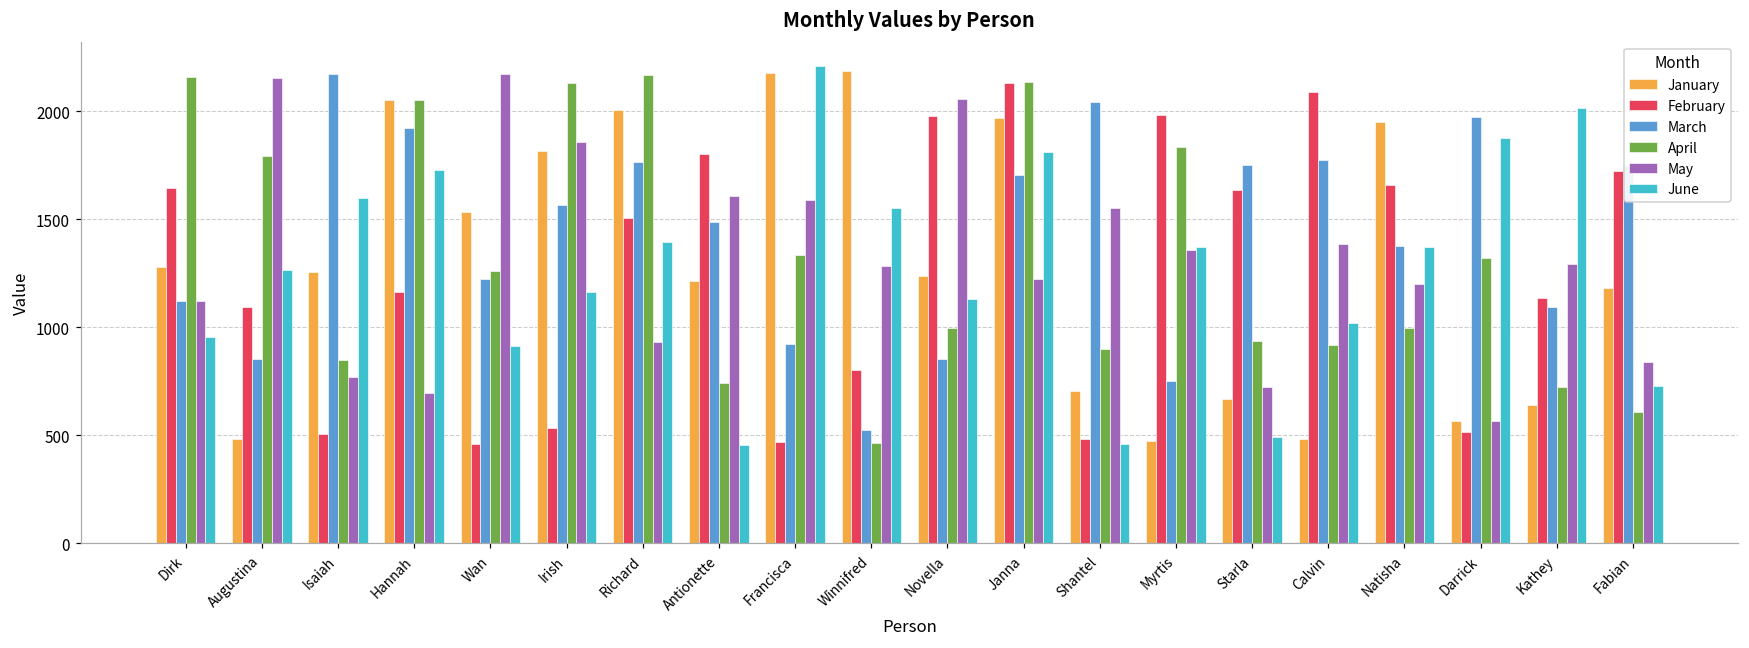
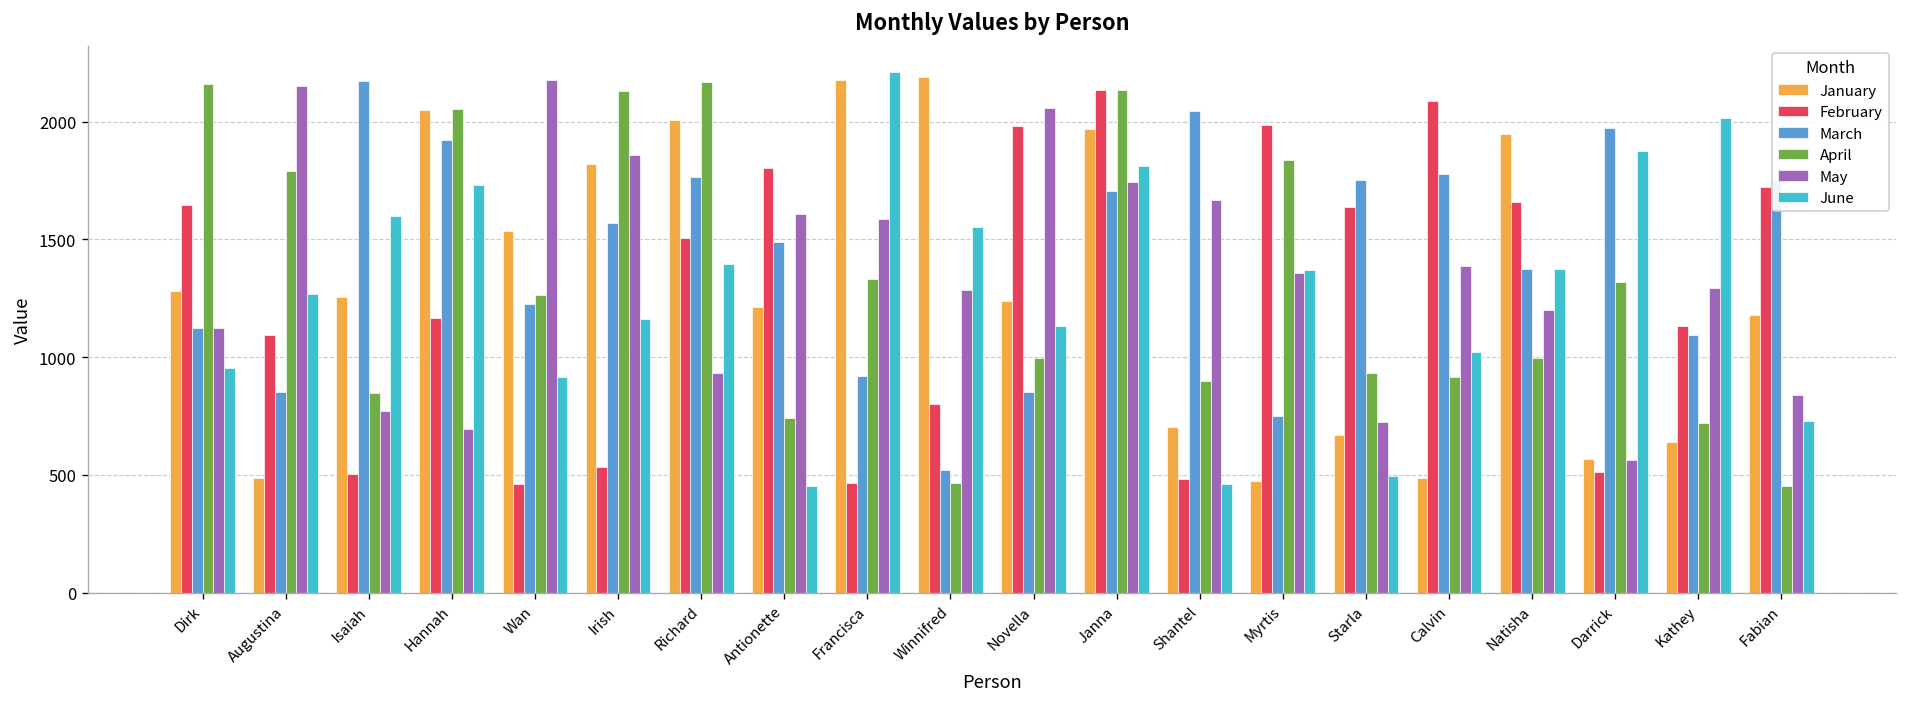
May, Janna: 1220 -> 1750
May, Shantel: 1550 -> 1670
April, Fabian: 610 -> 450
